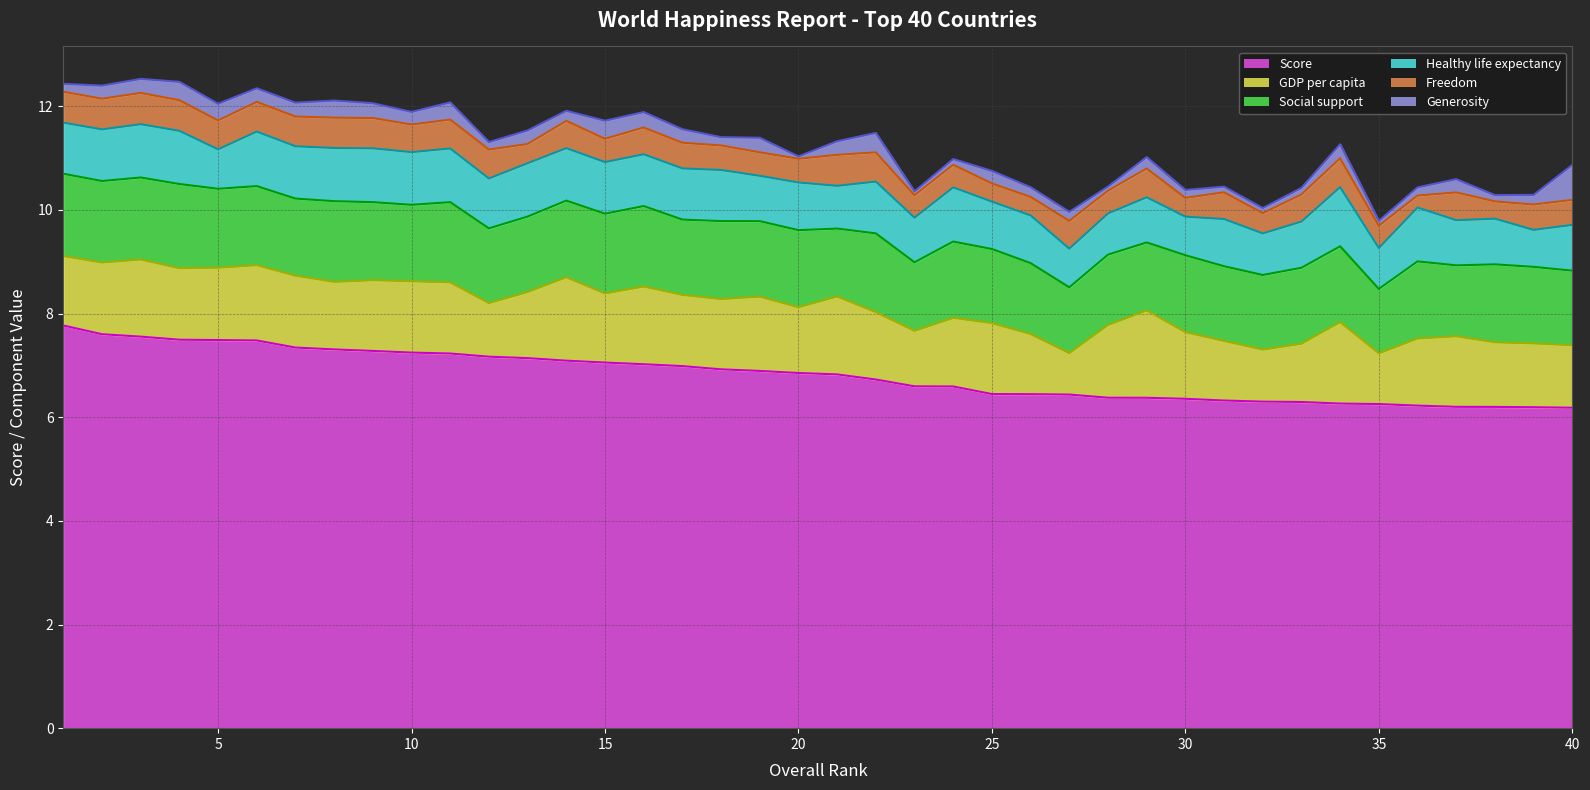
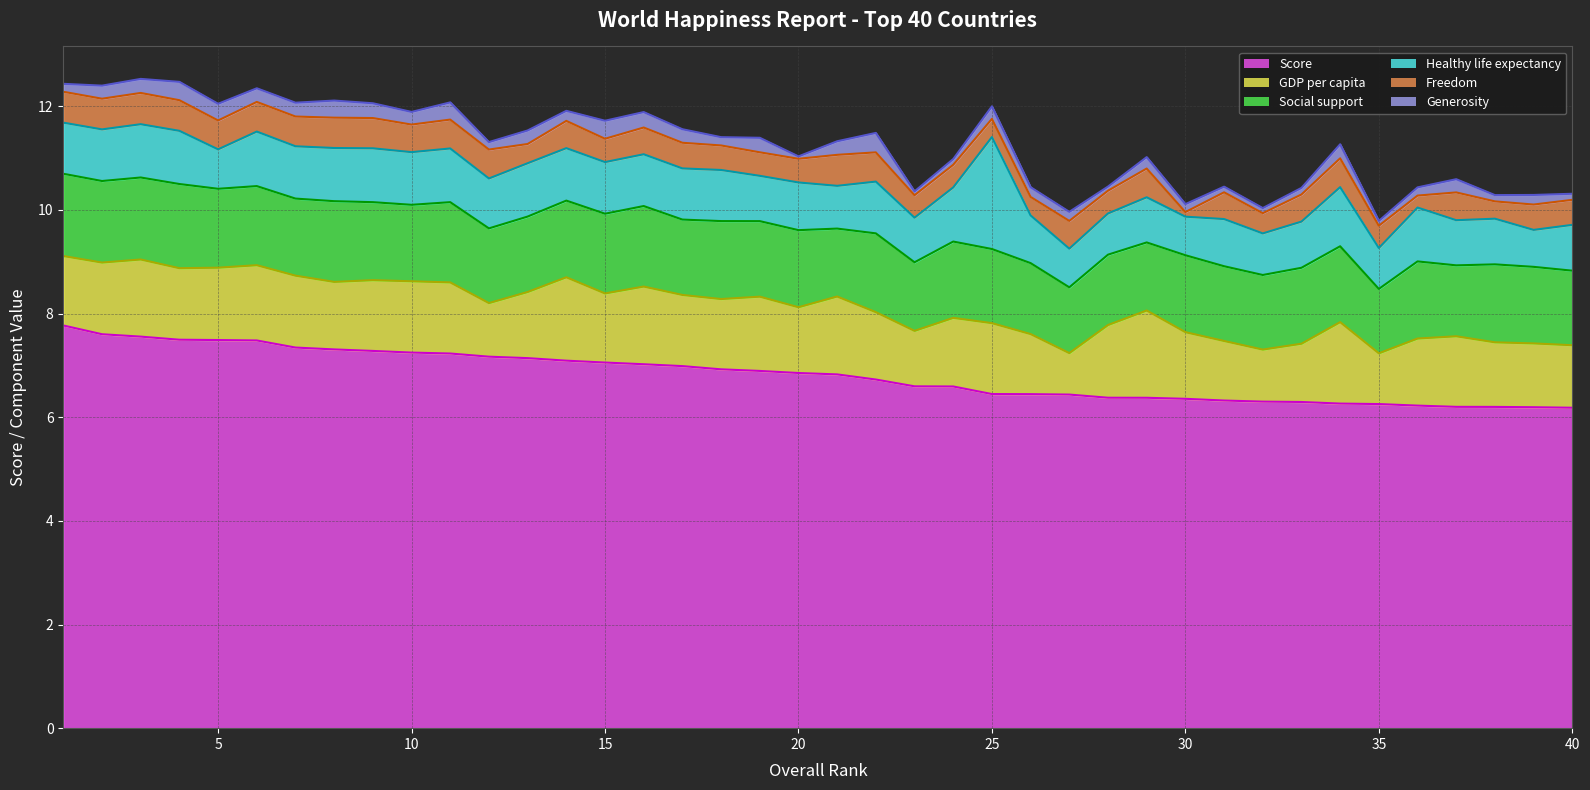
Healthy life expectancy, 25: 0.9 -> 2.2
Freedom, 30: 0.4 -> 0.1
Generosity, 40: 0.7 -> 0.1
